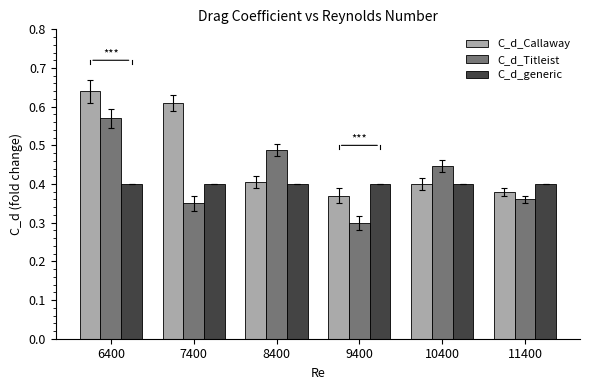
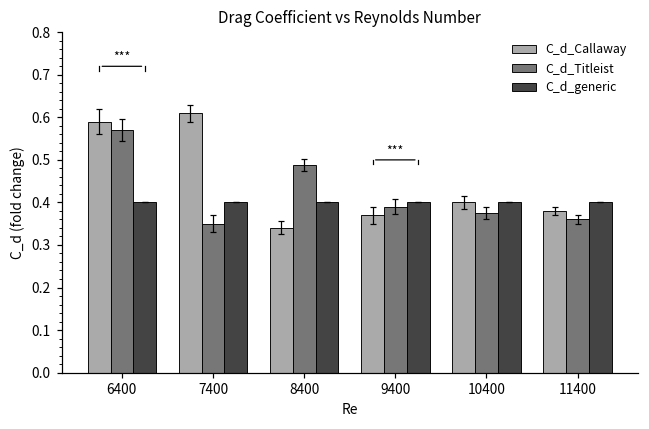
C_d_Callaway, 6400: 0.64 -> 0.59
C_d_Callaway, 8400: 0.41 -> 0.34
C_d_Titleist, 9400: 0.30 -> 0.39
C_d_Titleist, 10400: 0.45 -> 0.38
